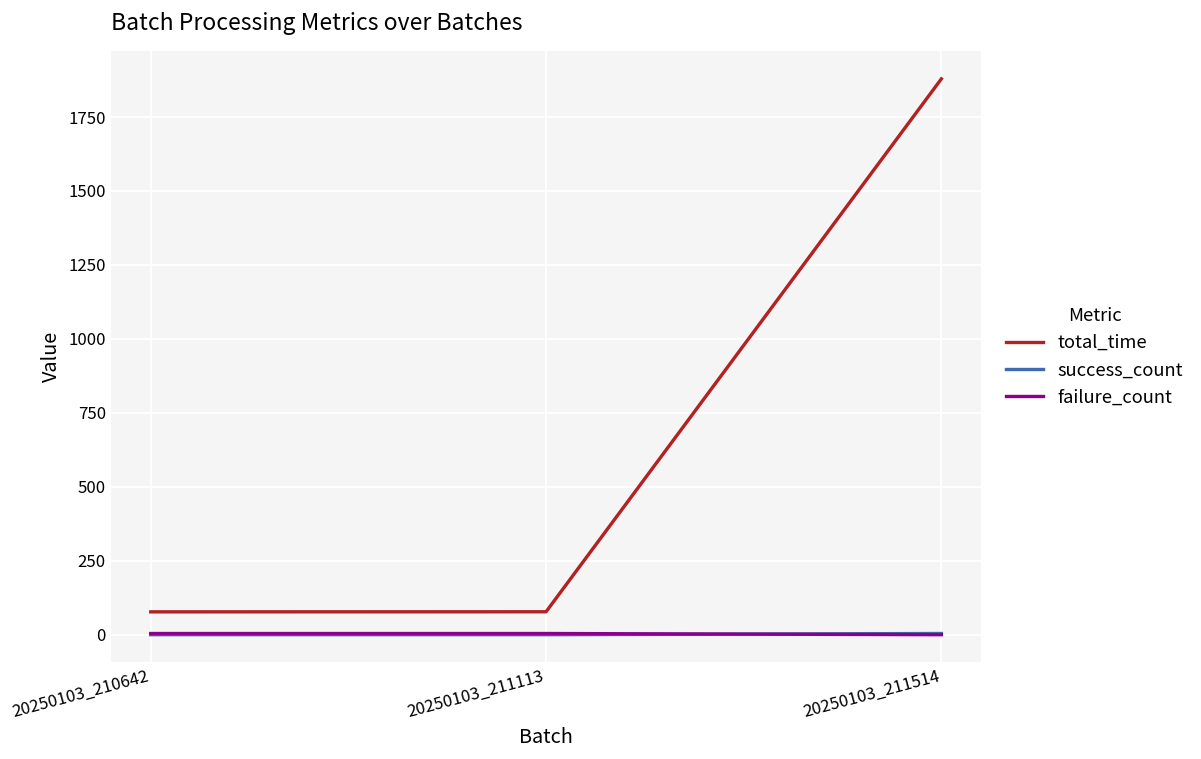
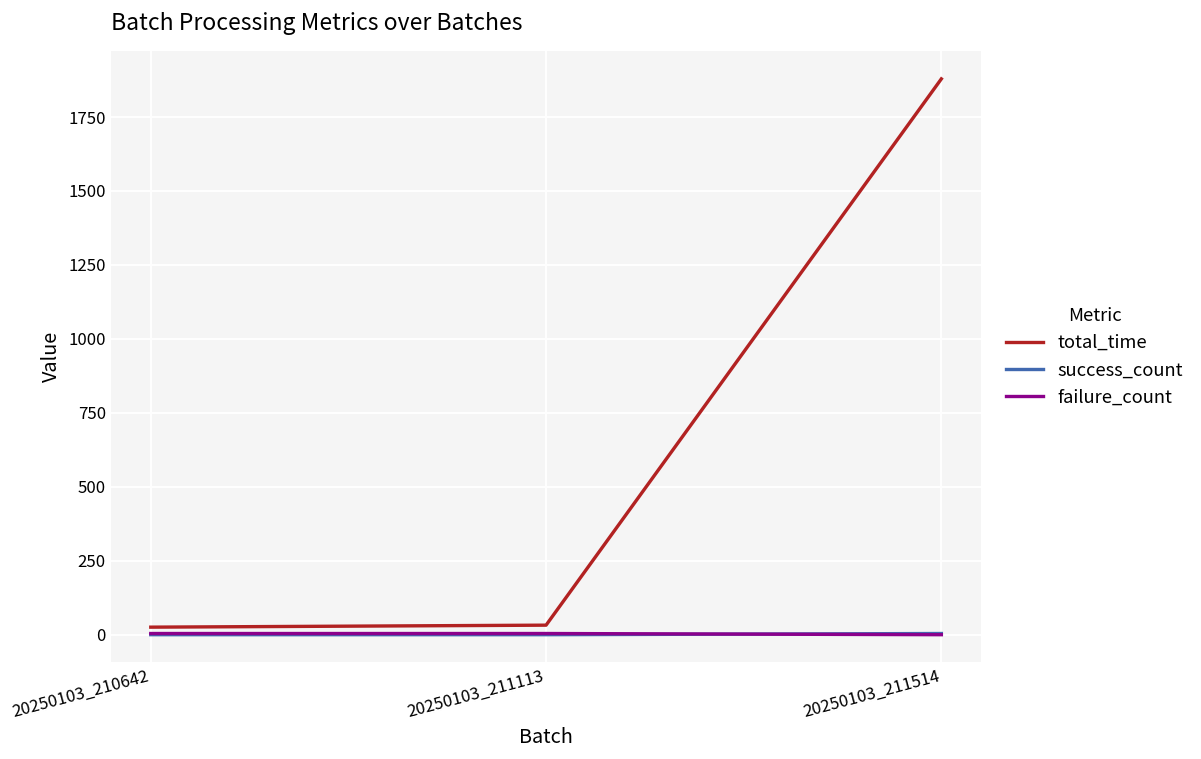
total_time, 20250103_210642: 80 -> 30
total_time, 20250103_211113: 80 -> 30
